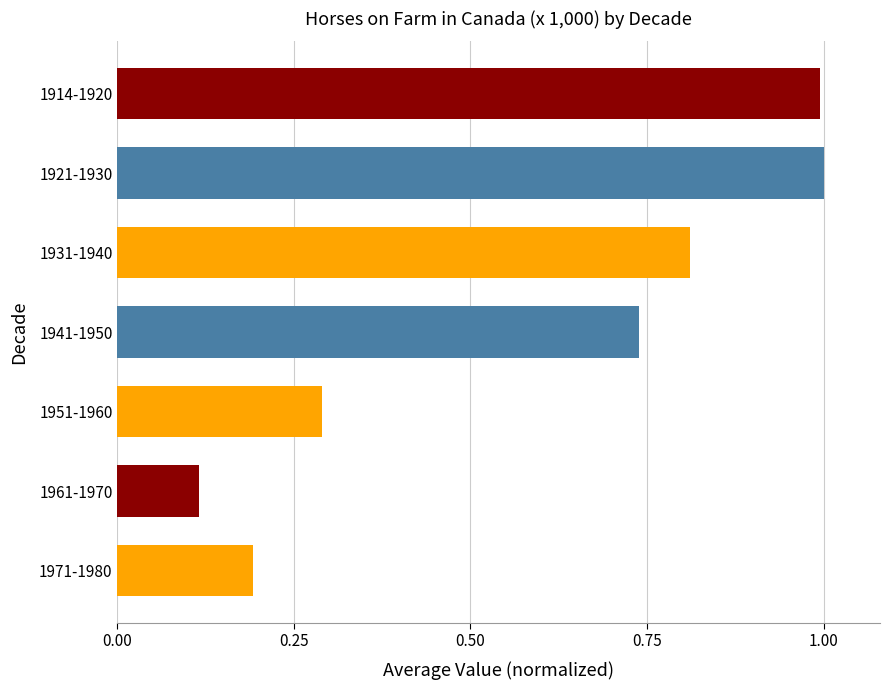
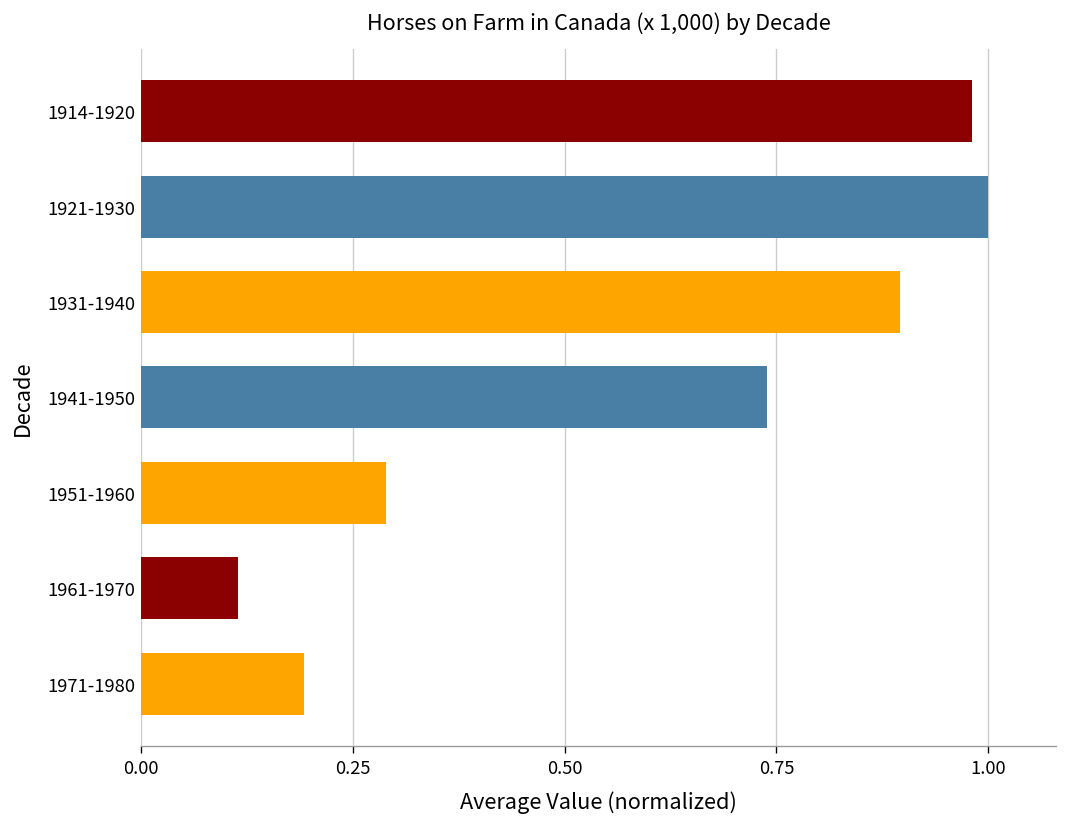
1914-1920: 1.00 -> 0.98
1931-1940: 0.81 -> 0.90
